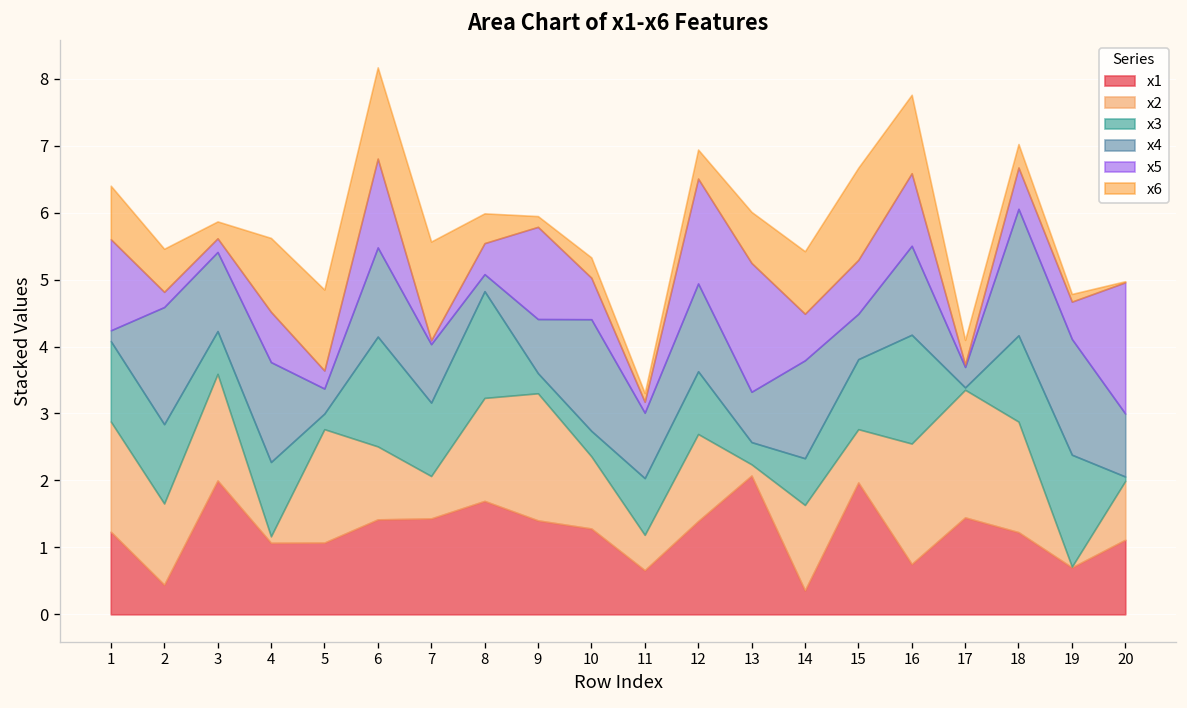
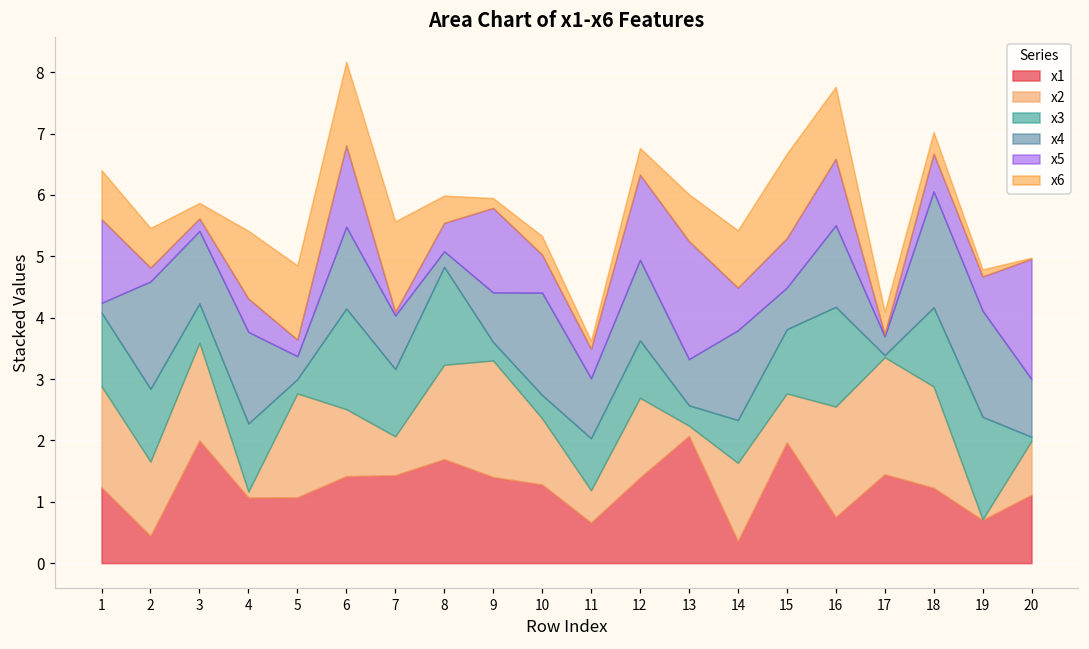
x5, 4: 0.8 -> 0.5
x5, 11: 0.2 -> 0.5
x5, 12: 1.6 -> 1.4
